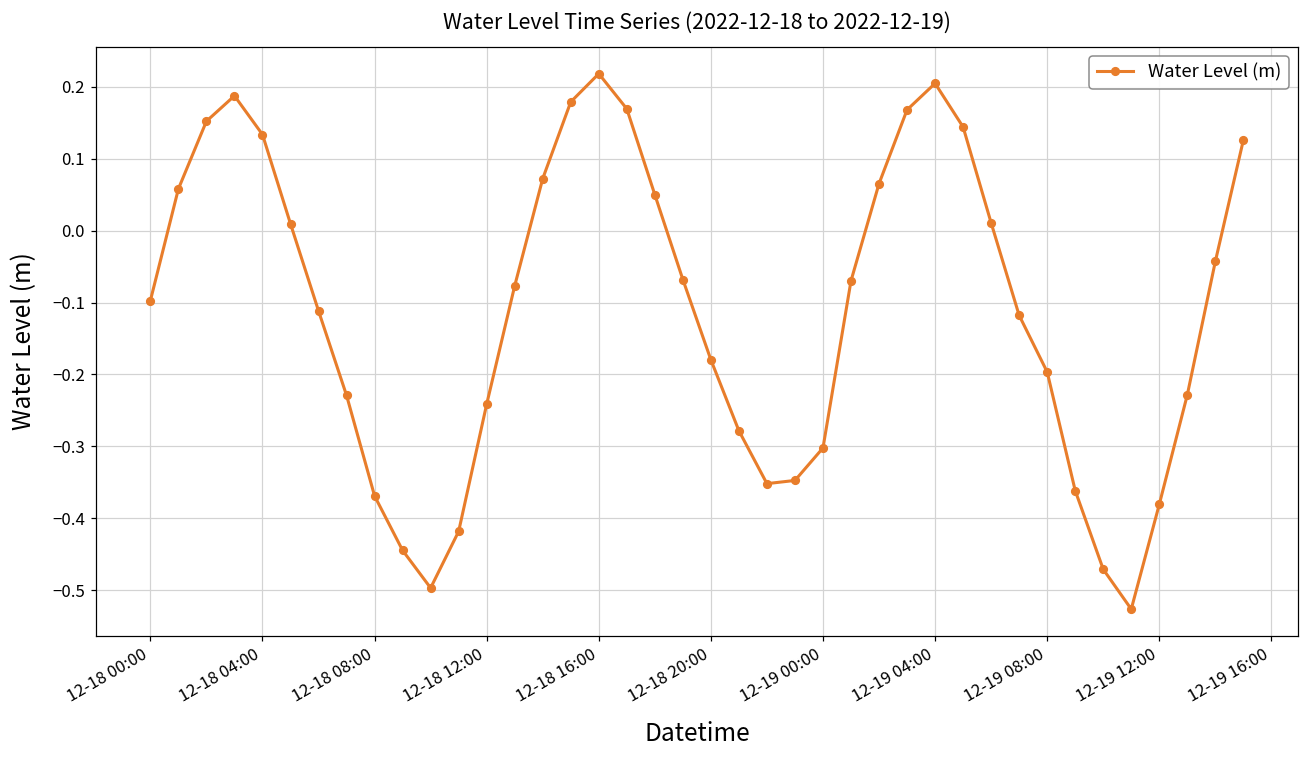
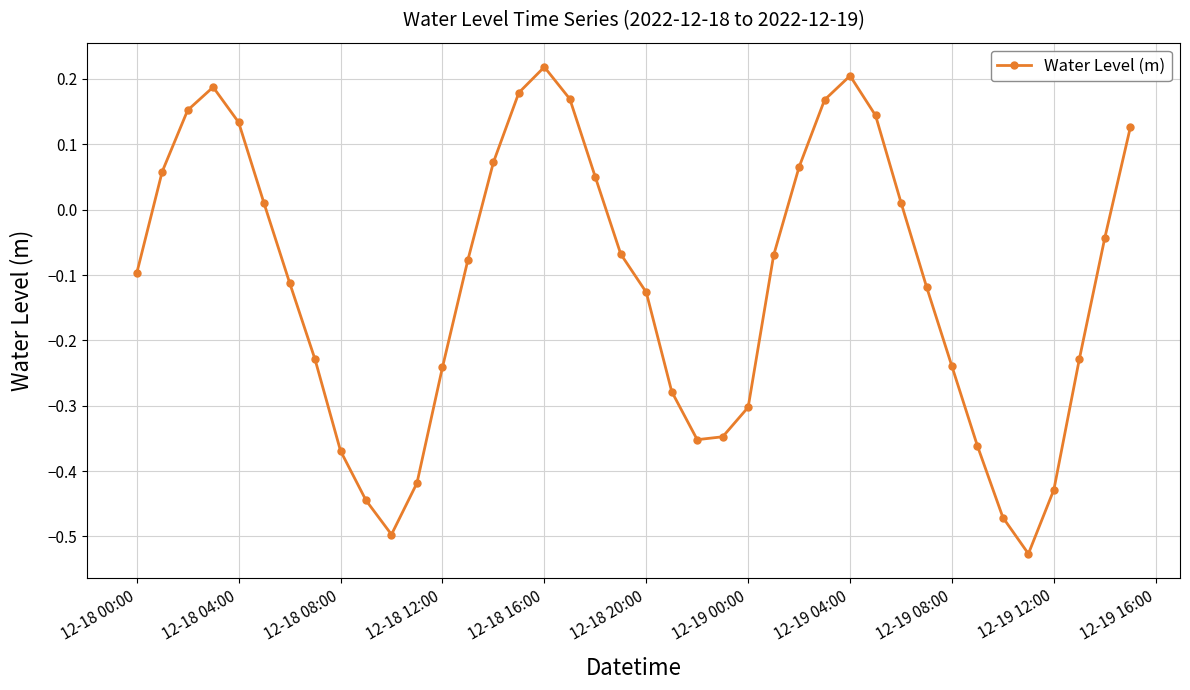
12-18 20:00: -0.18 -> -0.13
12-19 08:00: -0.20 -> -0.24
12-19 12:00: -0.38 -> -0.43
